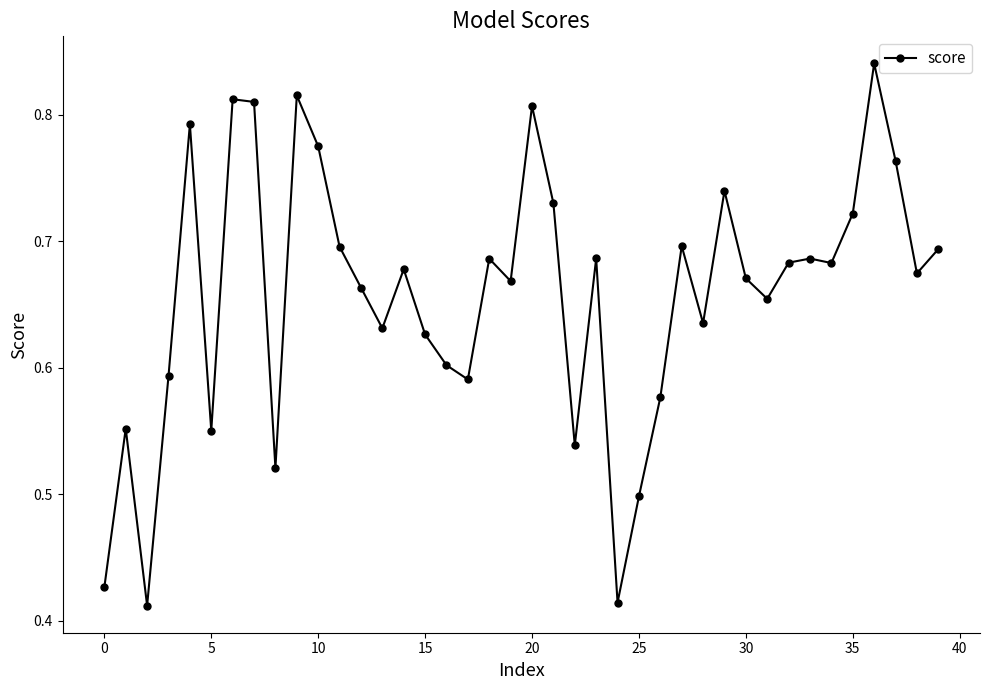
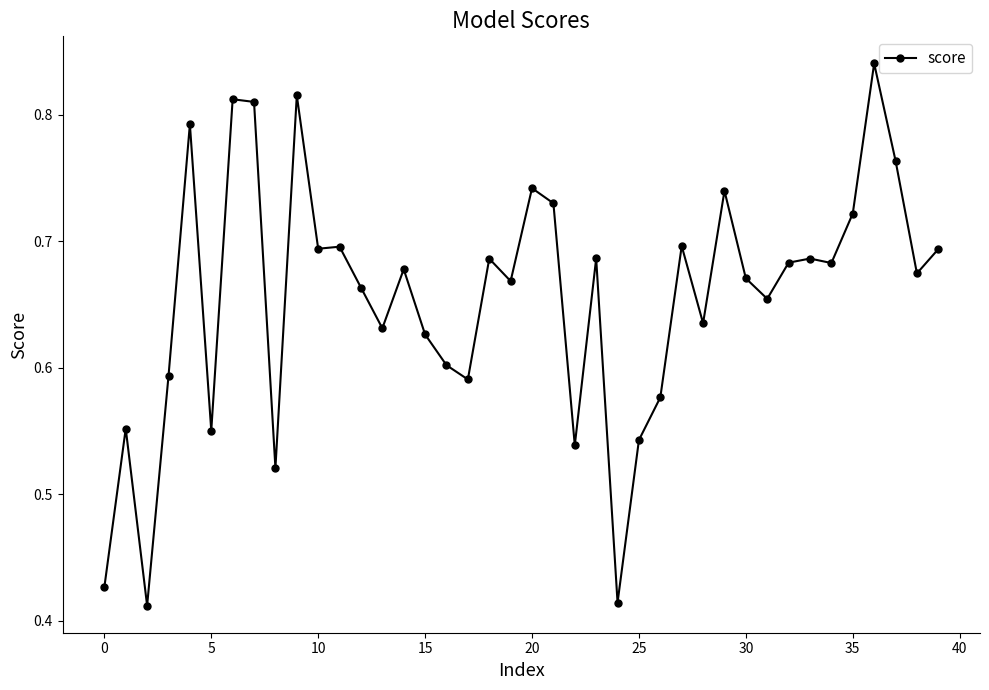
10: 0.775 -> 0.694
20: 0.807 -> 0.742
25: 0.498 -> 0.543
